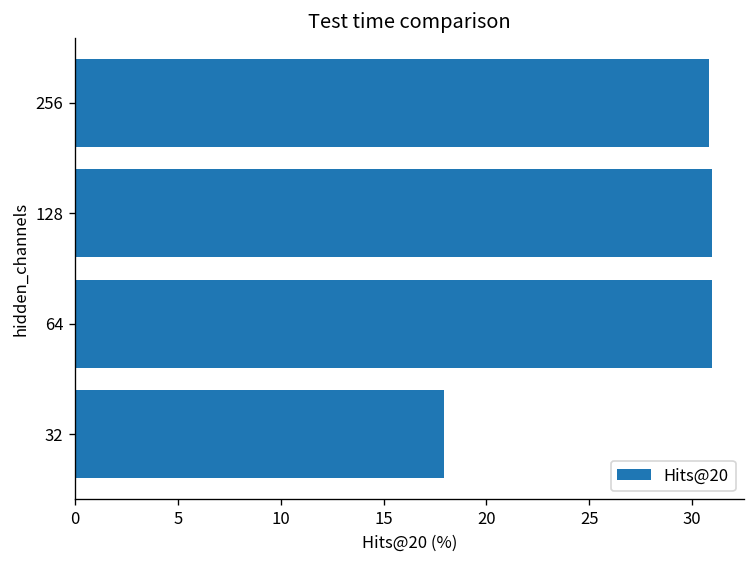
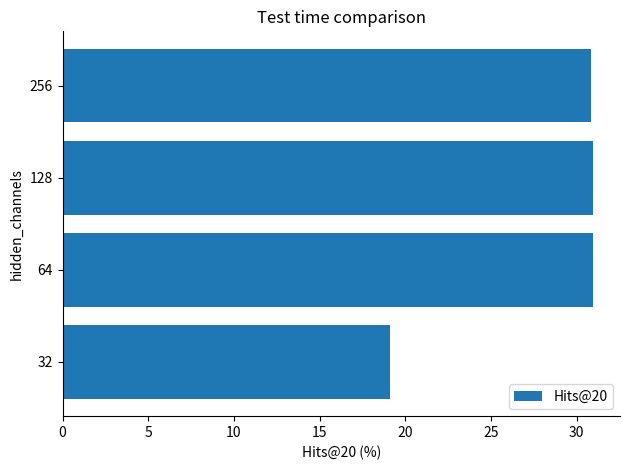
32: 17.9 -> 19.1
